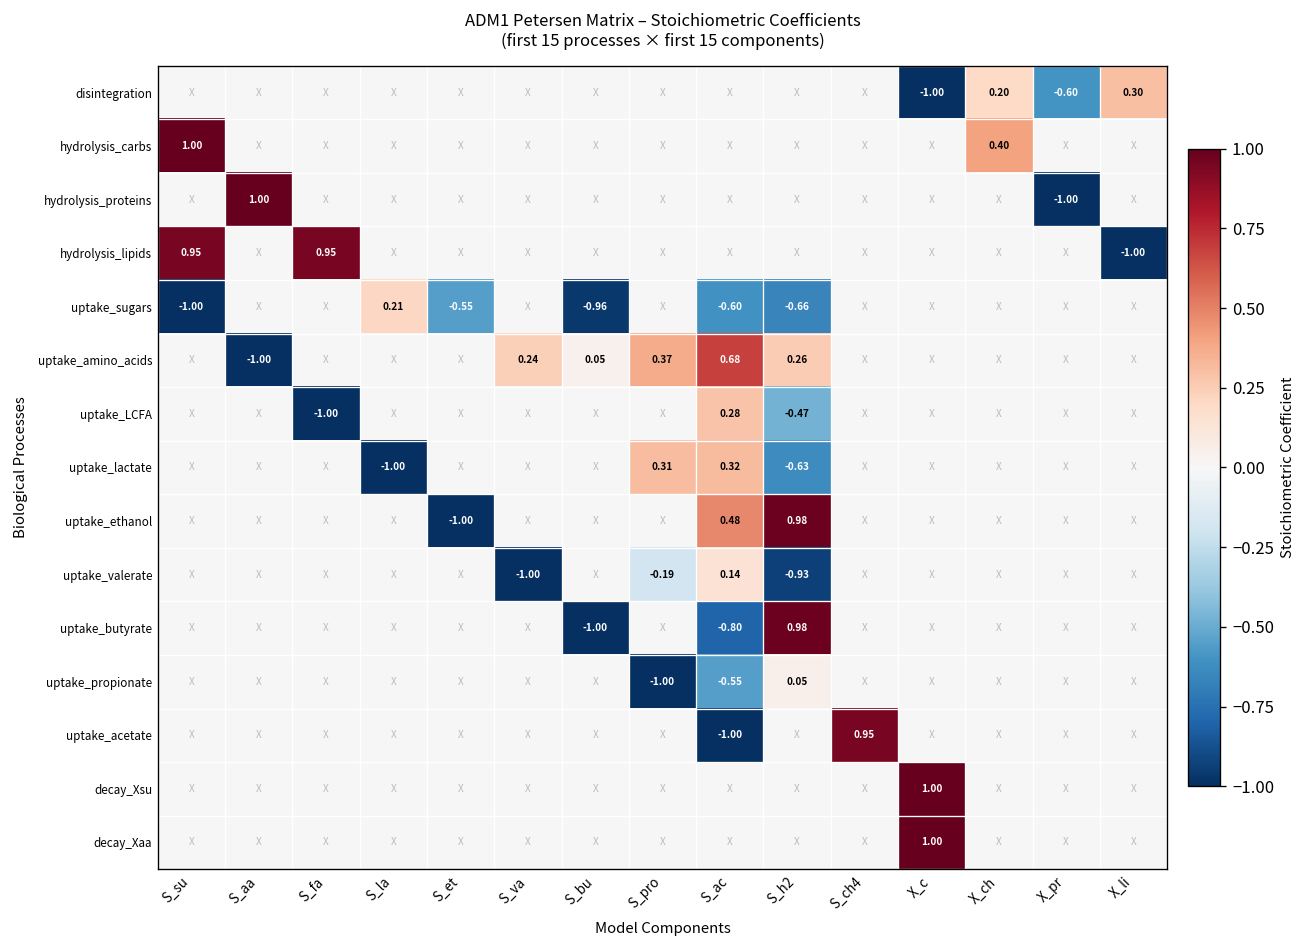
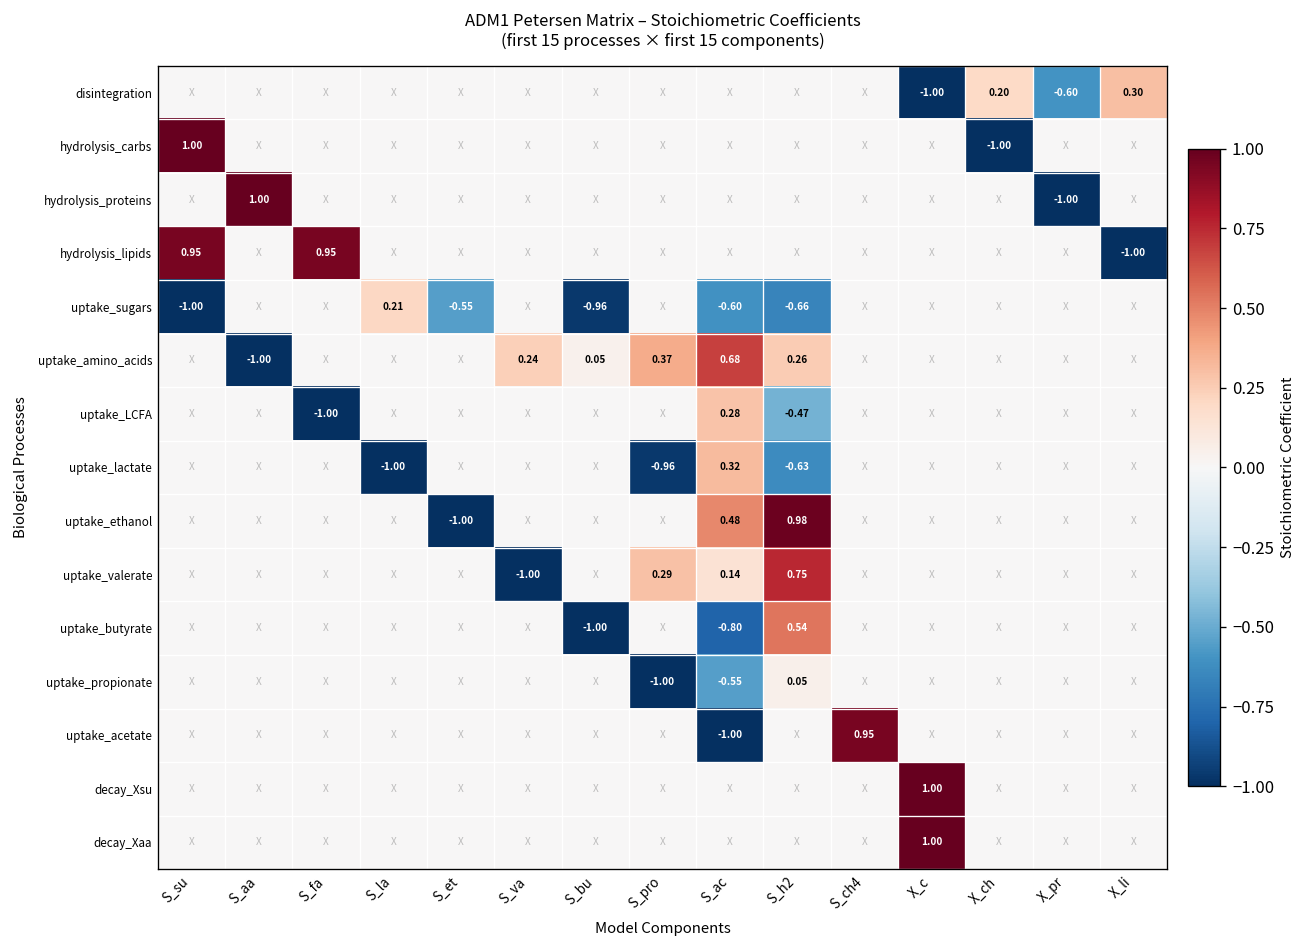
hydrolysis_carbs, X_ch: 0.40 -> -1.00
uptake_lactate, S_pro: 0.31 -> -0.96
uptake_valerate, S_pro: -0.19 -> 0.29
uptake_valerate, S_h2: -0.93 -> 0.75
uptake_butyrate, S_h2: 0.98 -> 0.54
